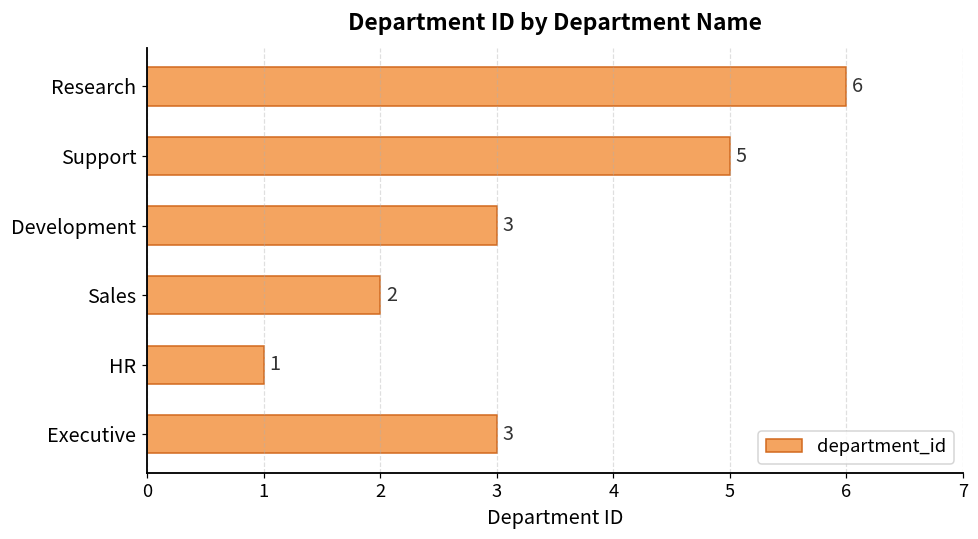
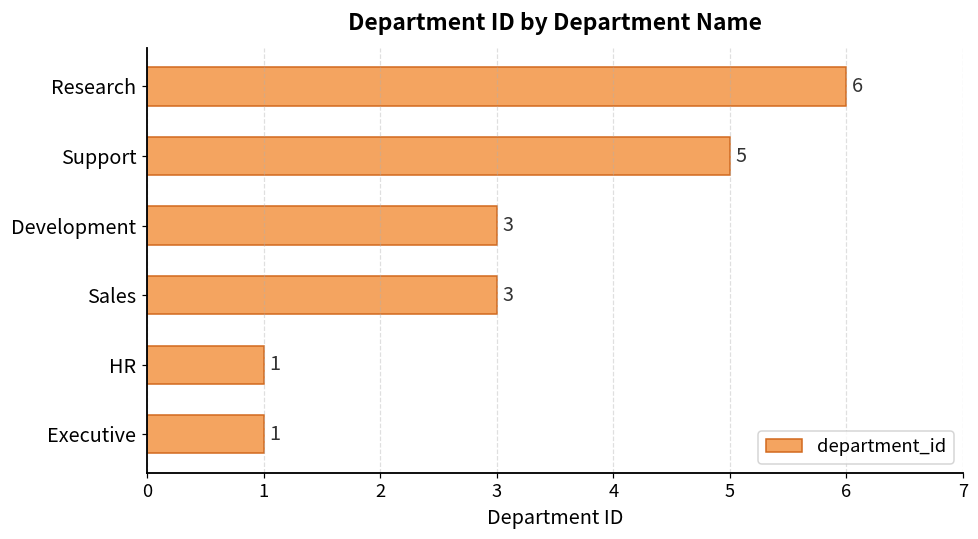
Sales: 2 -> 3
Executive: 3 -> 1
